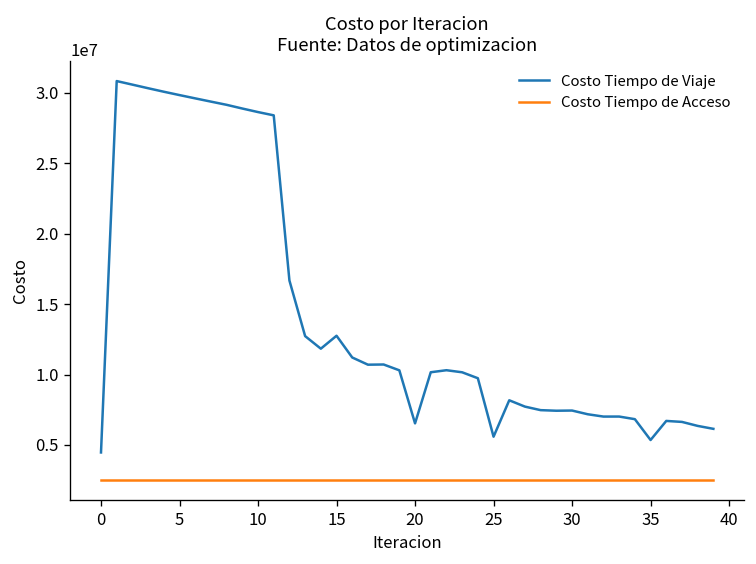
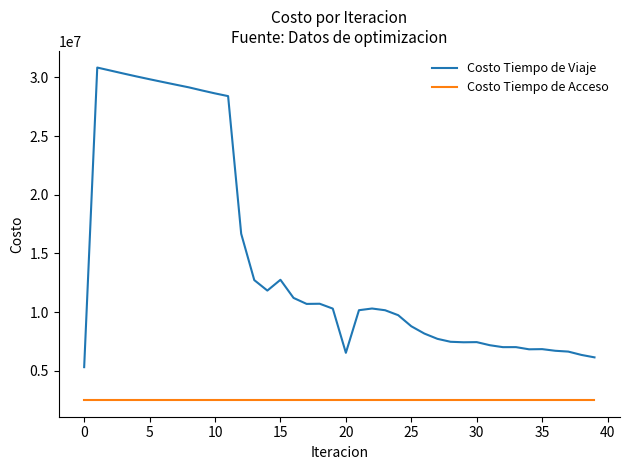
Costo Tiempo de Viaje, 0: 4500000 -> 5300000
Costo Tiempo de Viaje, 25: 5600000 -> 8800000
Costo Tiempo de Viaje, 35: 5400000 -> 6800000
